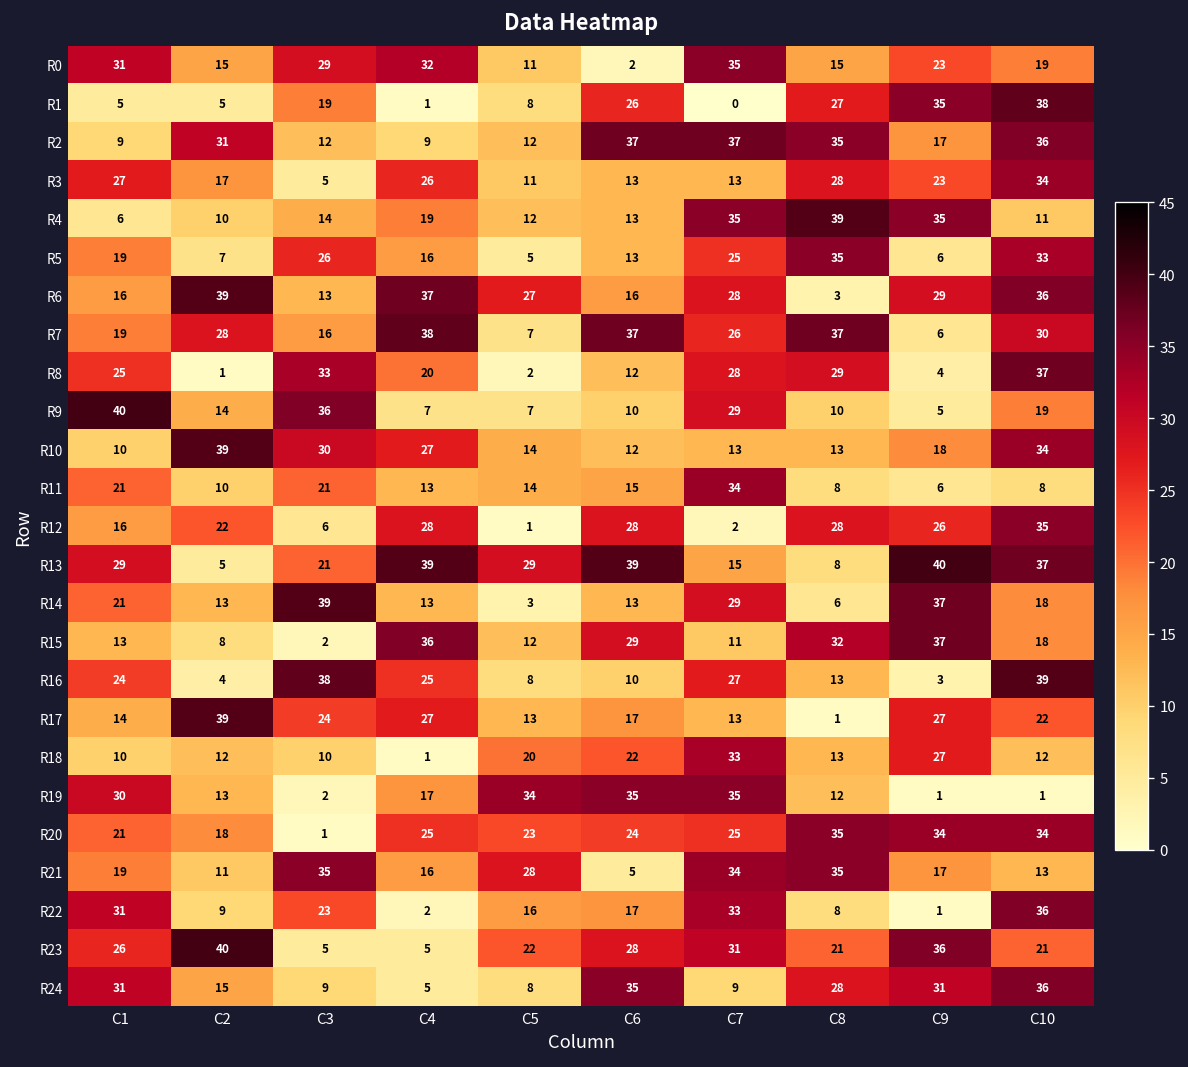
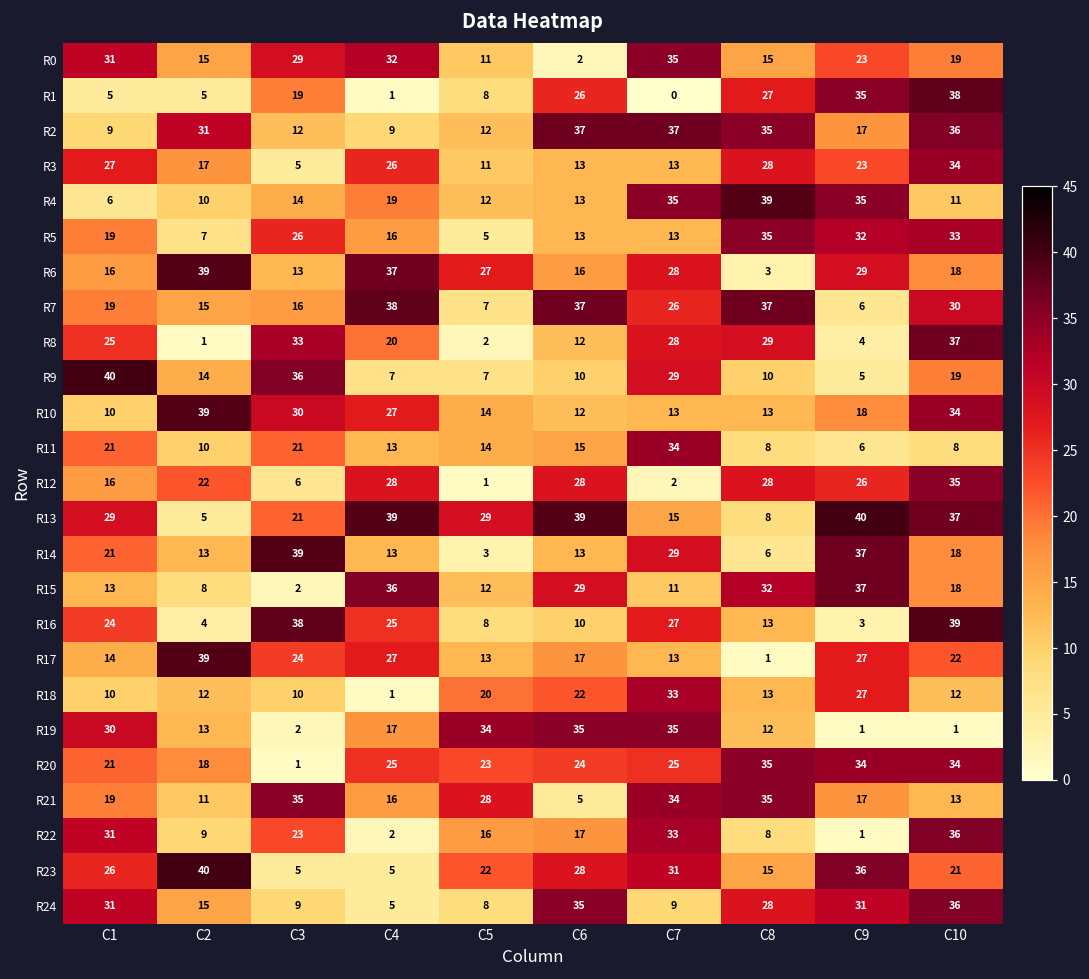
R5, C7: 25 -> 13
R5, C9: 6 -> 32
R6, C10: 36 -> 18
R7, C2: 28 -> 15
R23, C8: 21 -> 15
